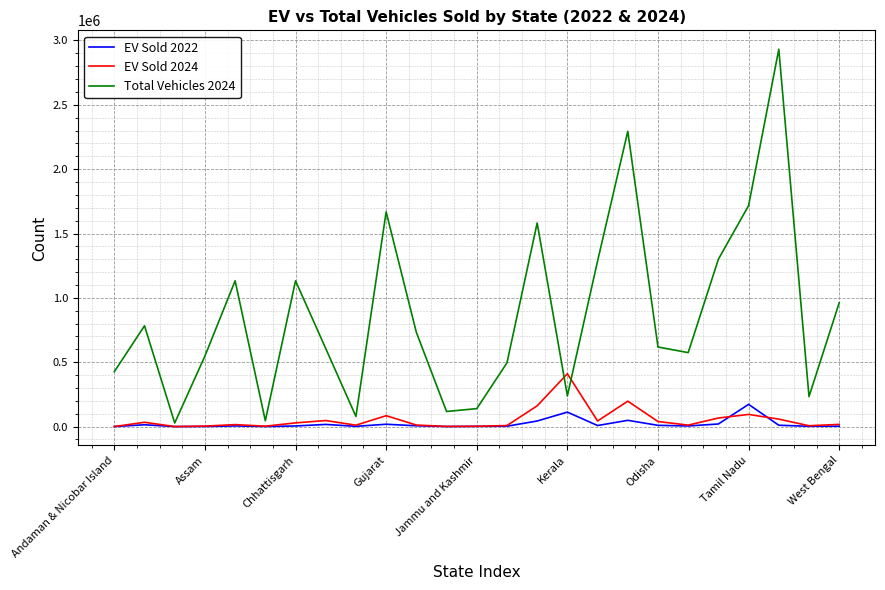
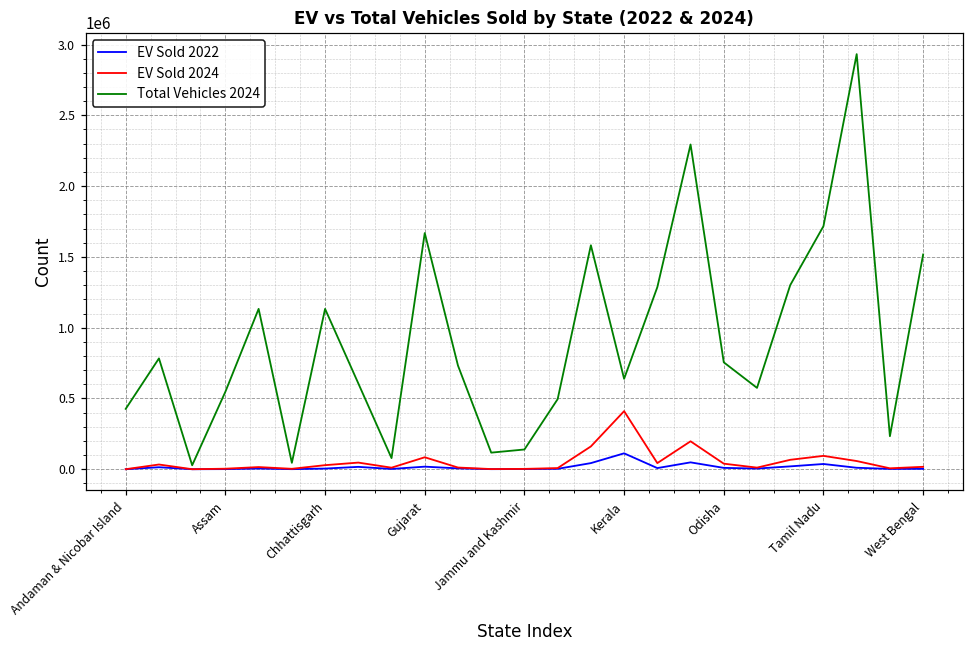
Total Vehicles 2024, Kerala: 240000 -> 640000
Total Vehicles 2024, Odisha: 620000 -> 760000
EV Sold 2022, Tamil Nadu: 170000 -> 40000
Total Vehicles 2024, West Bengal: 960000 -> 1520000
